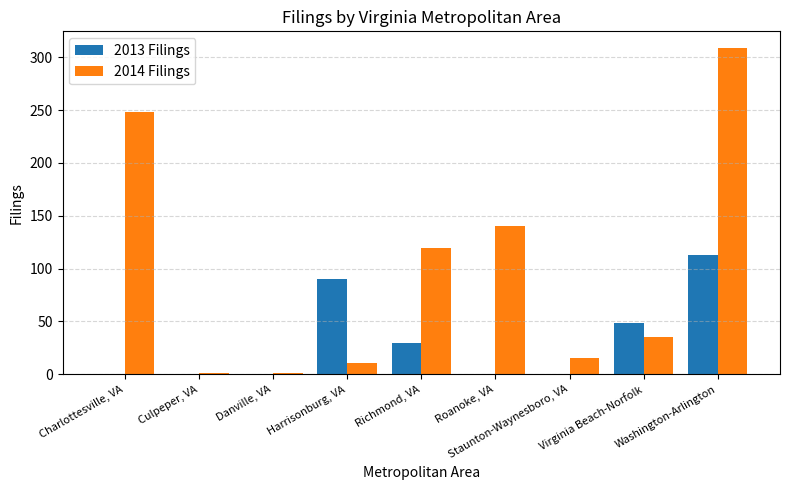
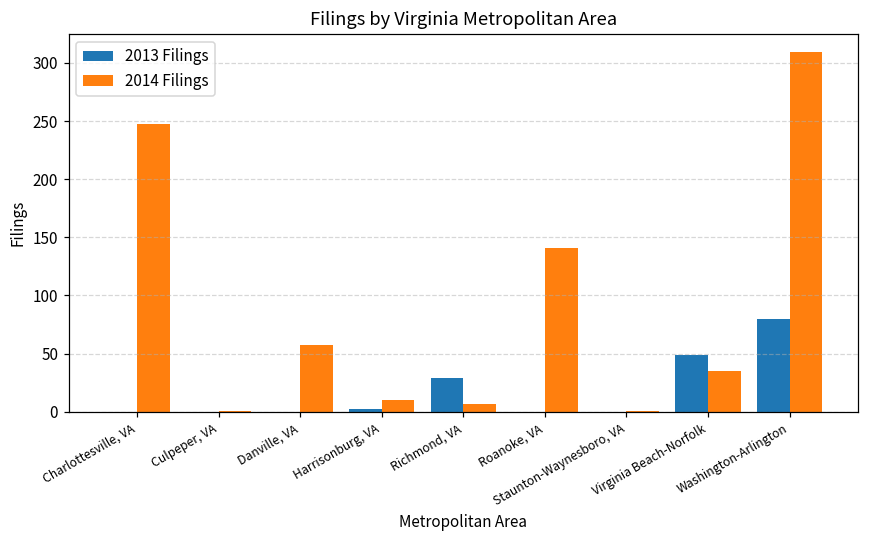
2014 Filings, Danville, VA: 1 -> 57
2013 Filings, Harrisonburg, VA: 90 -> 2
2014 Filings, Richmond, VA: 120 -> 7
2014 Filings, Staunton-Waynesboro, VA: 16 -> 1
2013 Filings, Washington-Arlington: 113 -> 79
